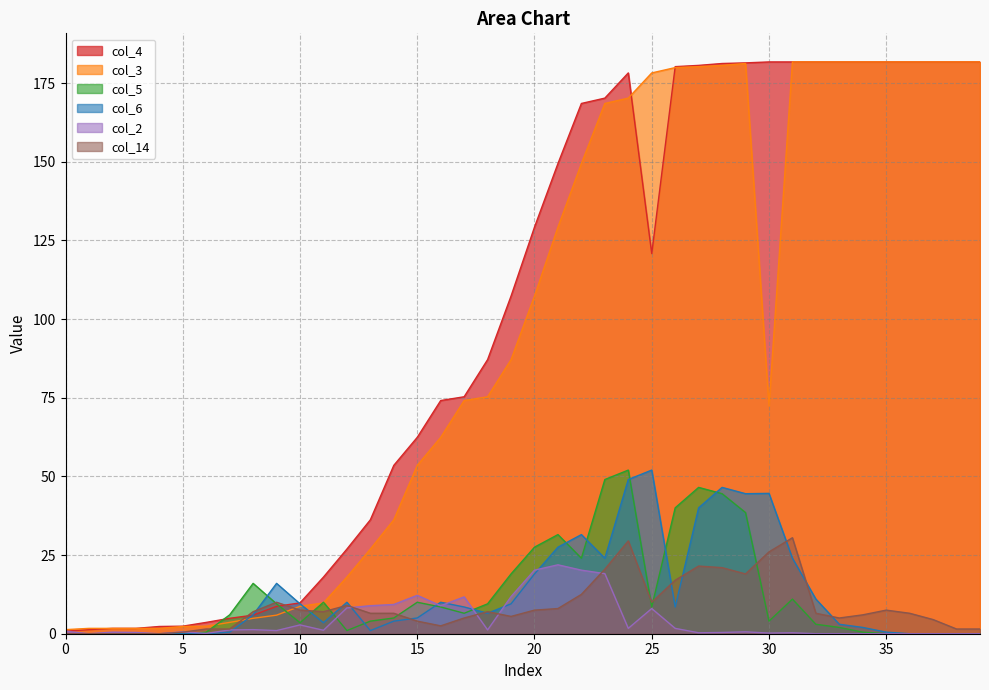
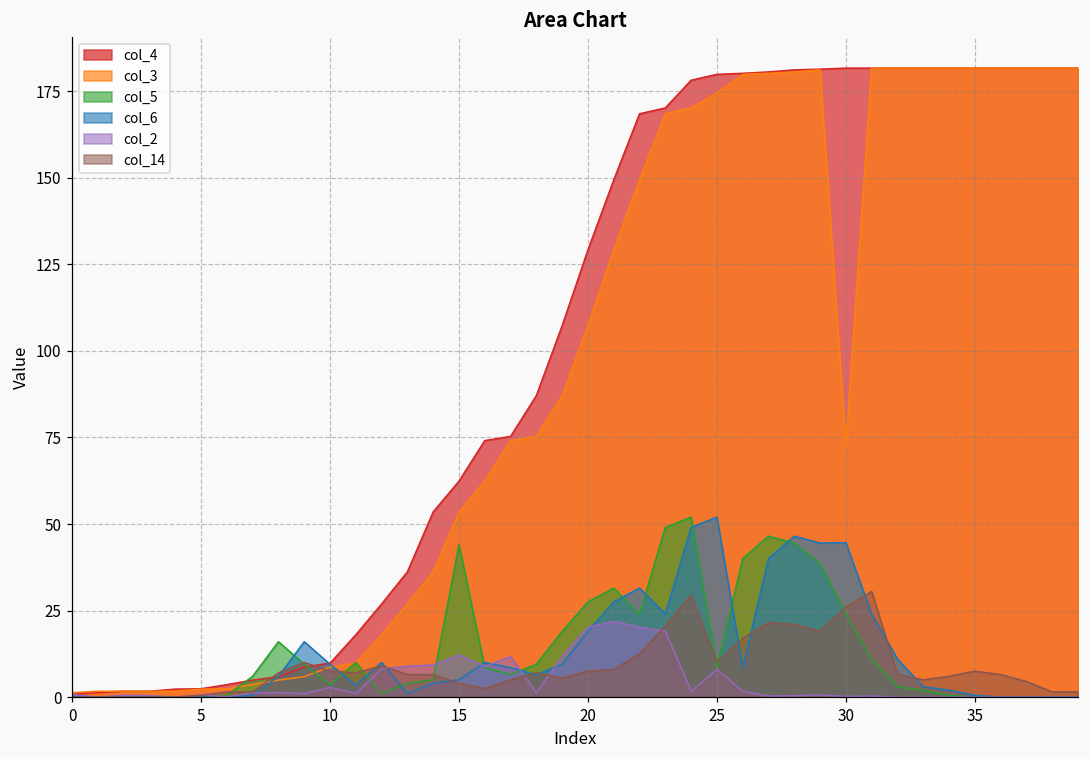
col_5, 15: 10 -> 44
col_4, 25: 121 -> 180
col_3, 25: 178 -> 175
col_5, 30: 4 -> 24
